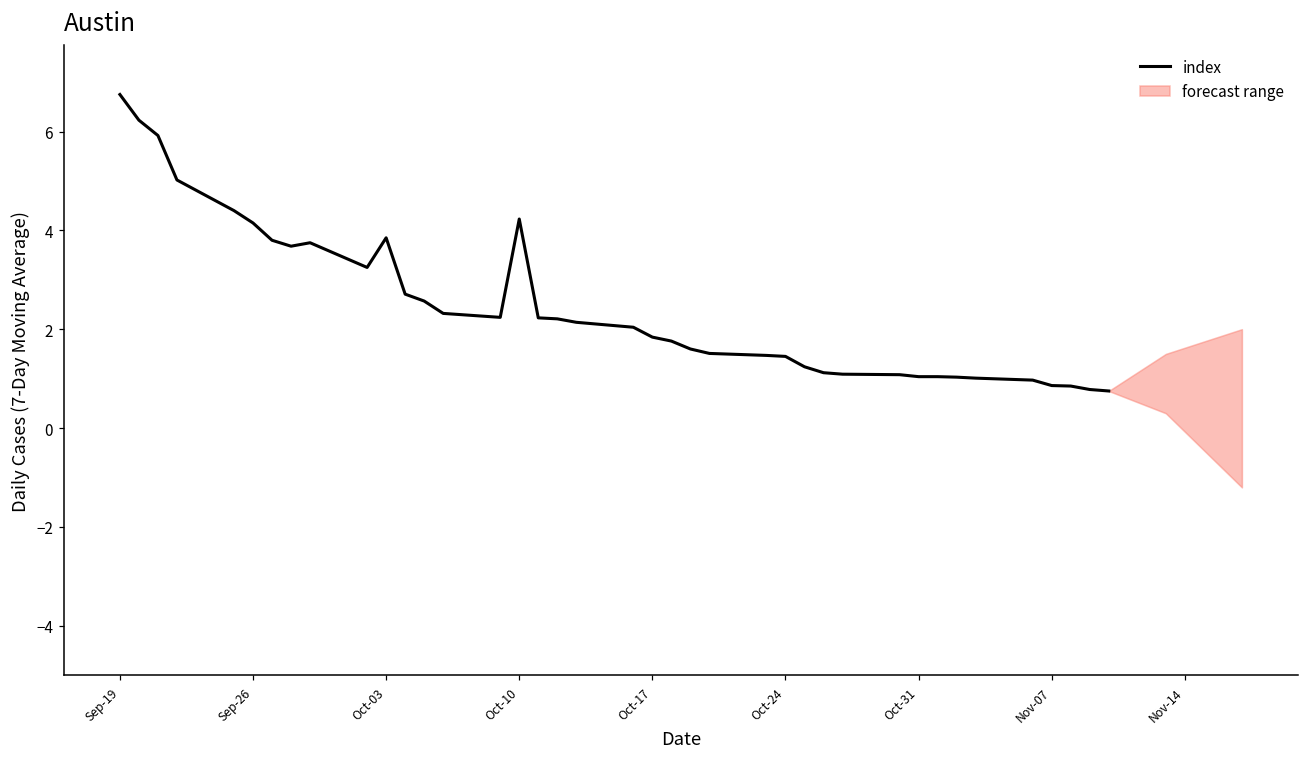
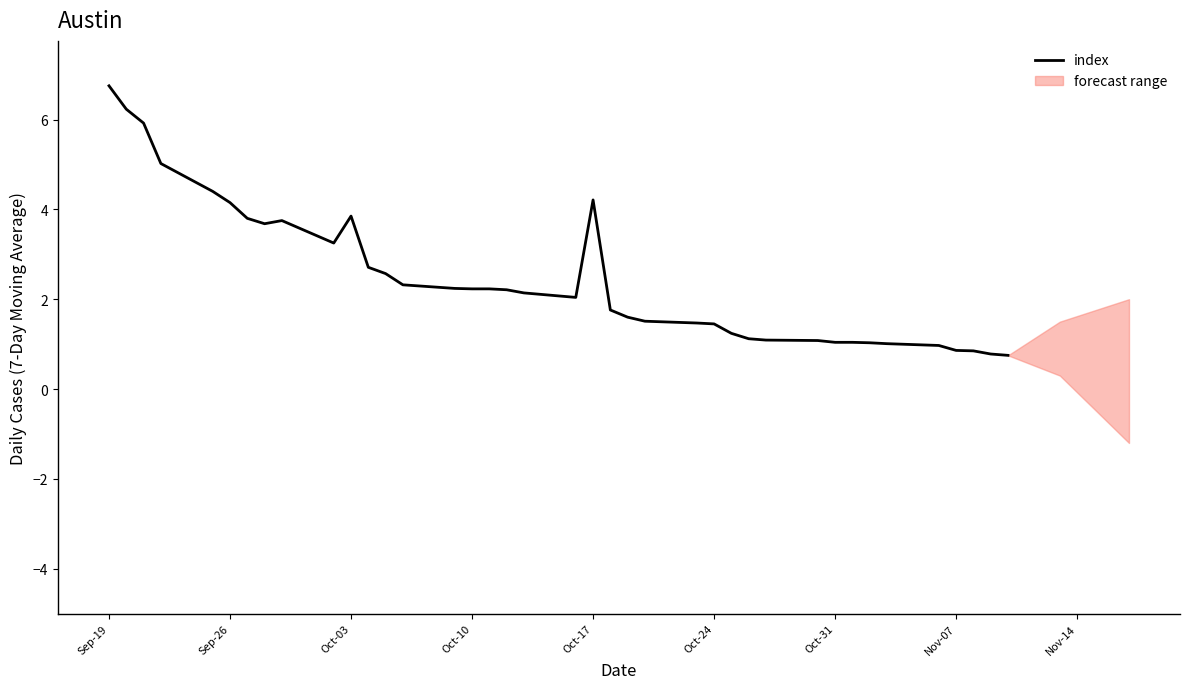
index, Oct-10: 4.2 -> 2.2
index, Oct-17: 1.8 -> 4.2
